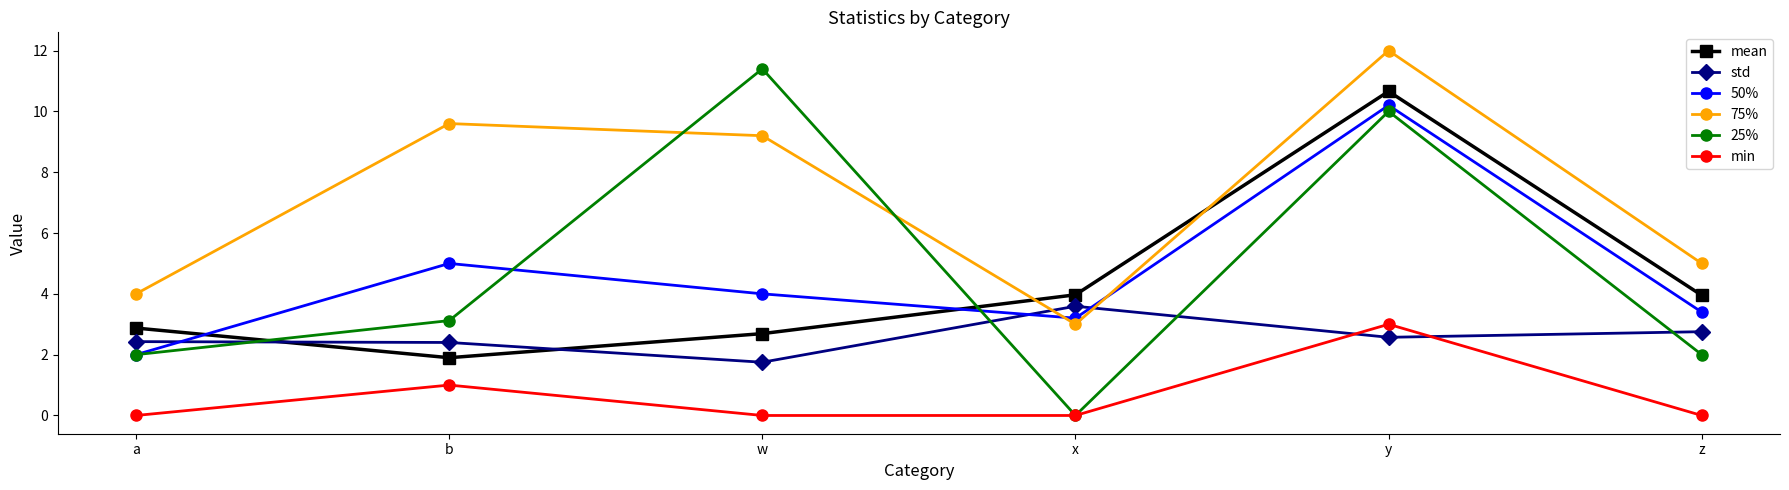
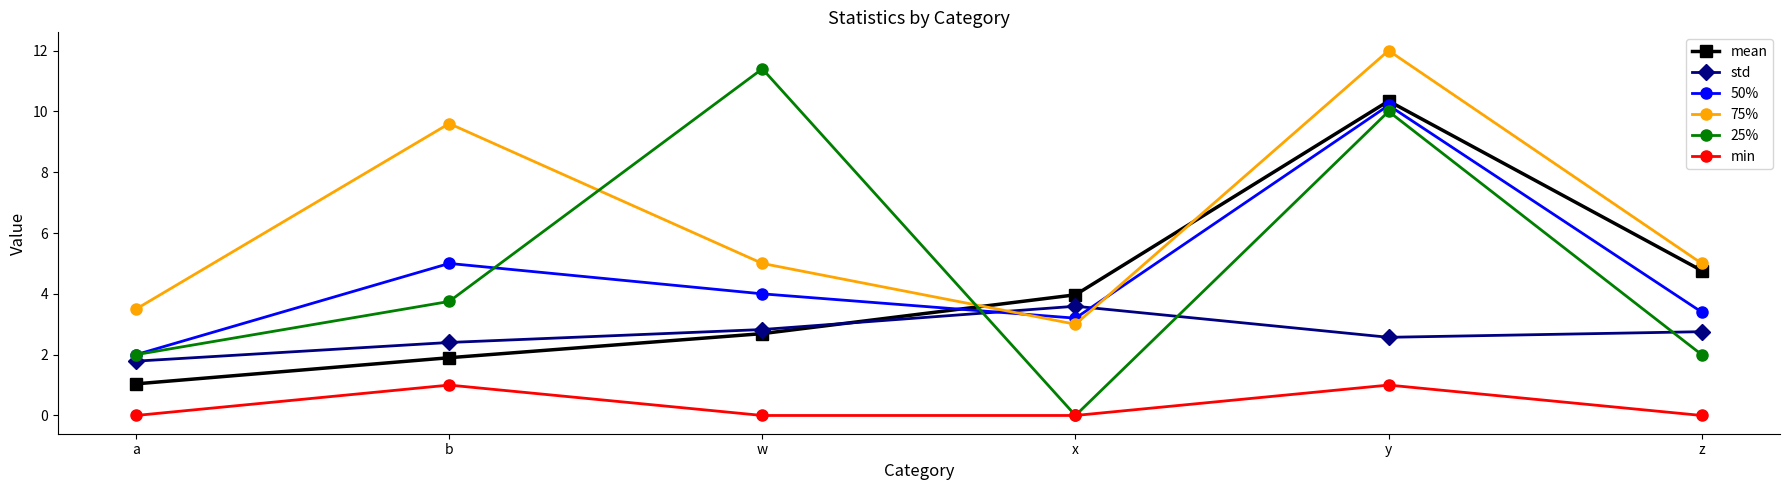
mean, a: 2.9 -> 1.0
std, a: 2.4 -> 1.8
75%, a: 4.0 -> 3.5
25%, b: 3.1 -> 3.8
std, w: 1.8 -> 2.8
75%, w: 9.2 -> 5.0
mean, y: 10.7 -> 10.3
min, y: 3 -> 1
mean, z: 4.0 -> 4.8
